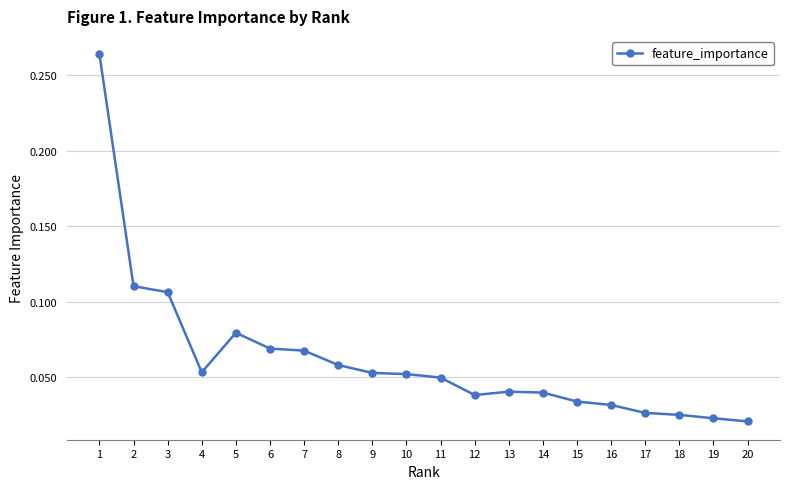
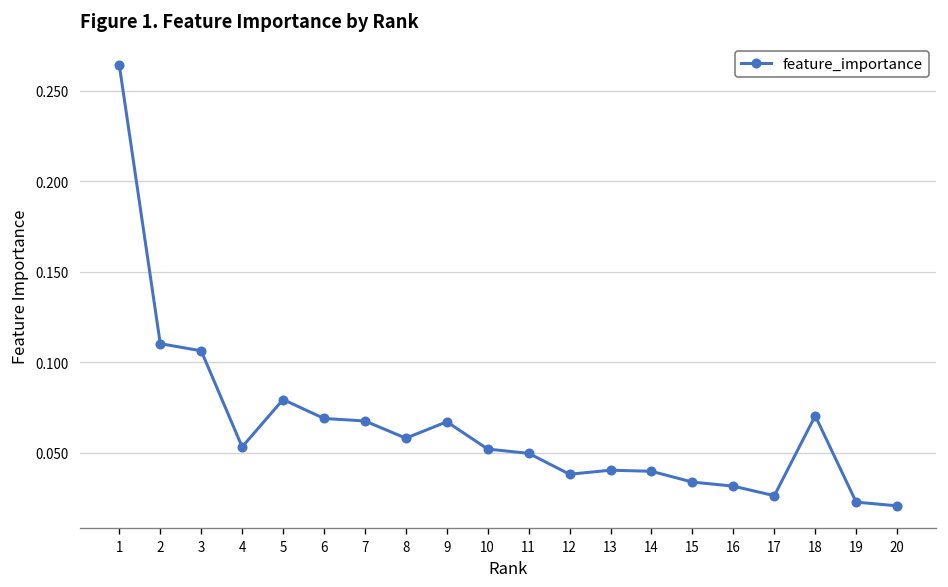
9: 0.053 -> 0.067
18: 0.025 -> 0.070
